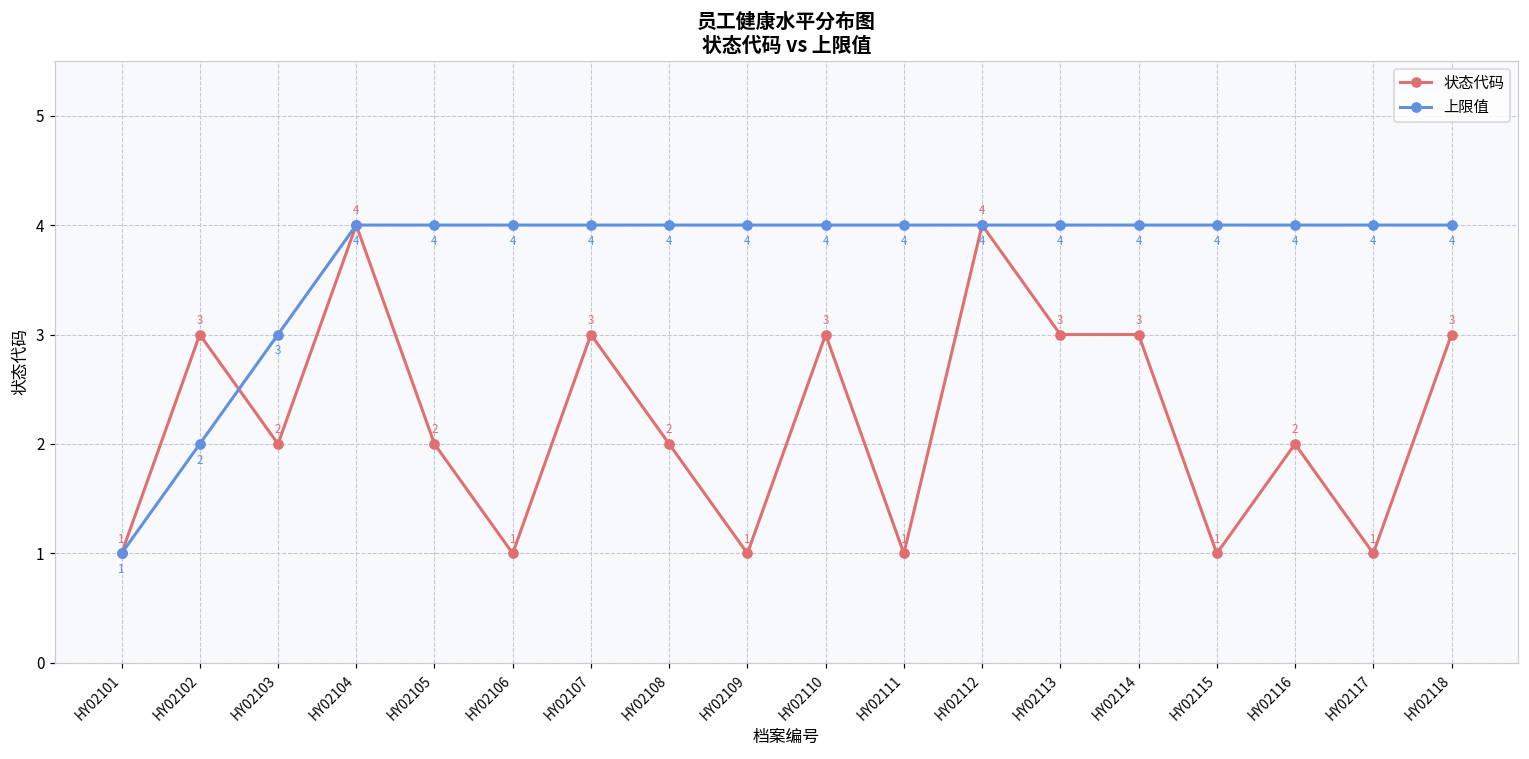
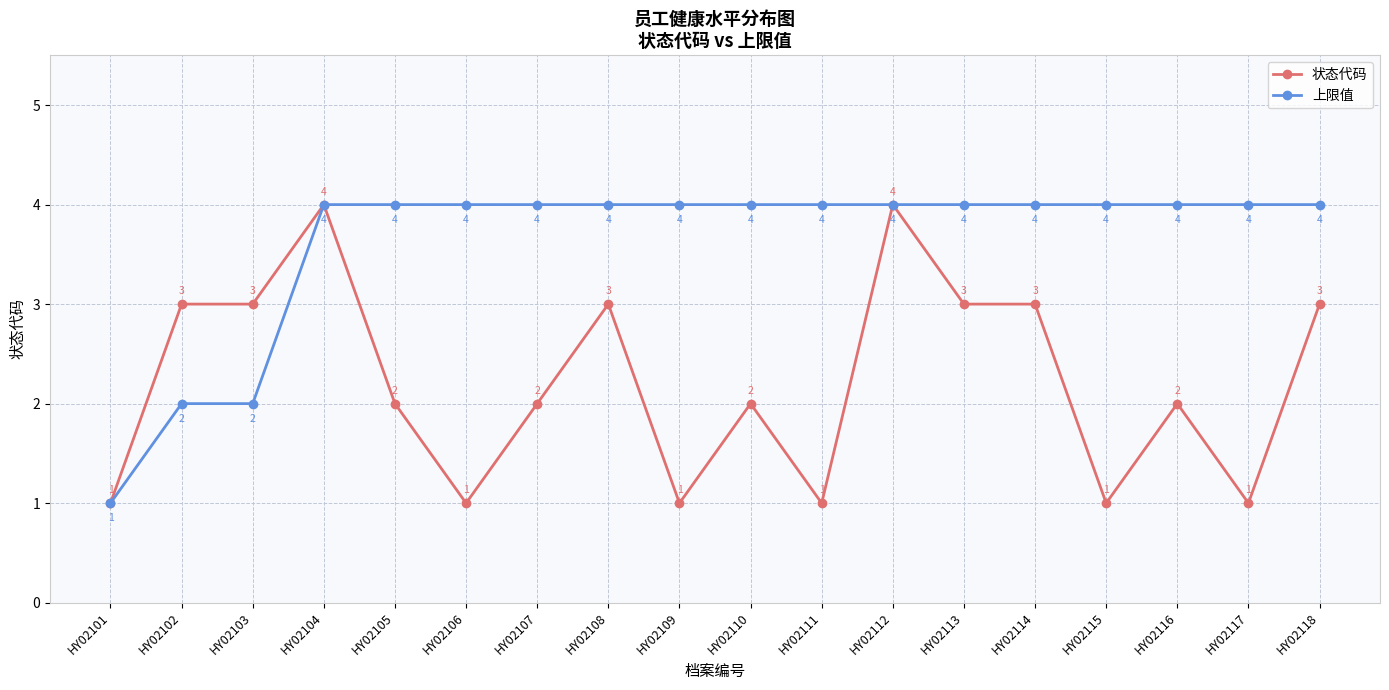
状态代码, HY02103: 2 -> 3
上限值, HY02103: 3 -> 2
状态代码, HY02107: 3 -> 2
状态代码, HY02108: 2 -> 3
状态代码, HY02110: 3 -> 2
